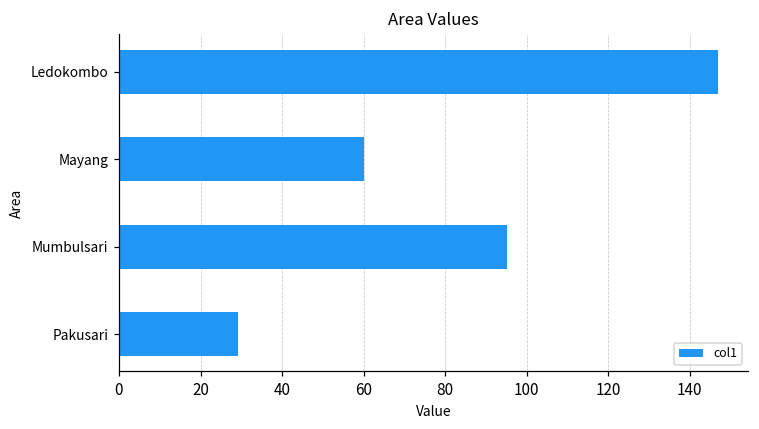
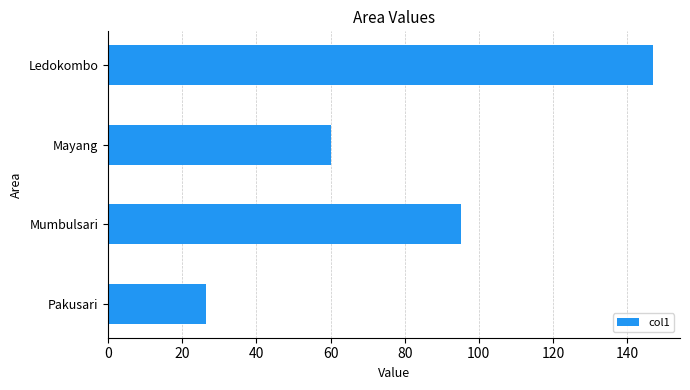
Pakusari: 29 -> 26
